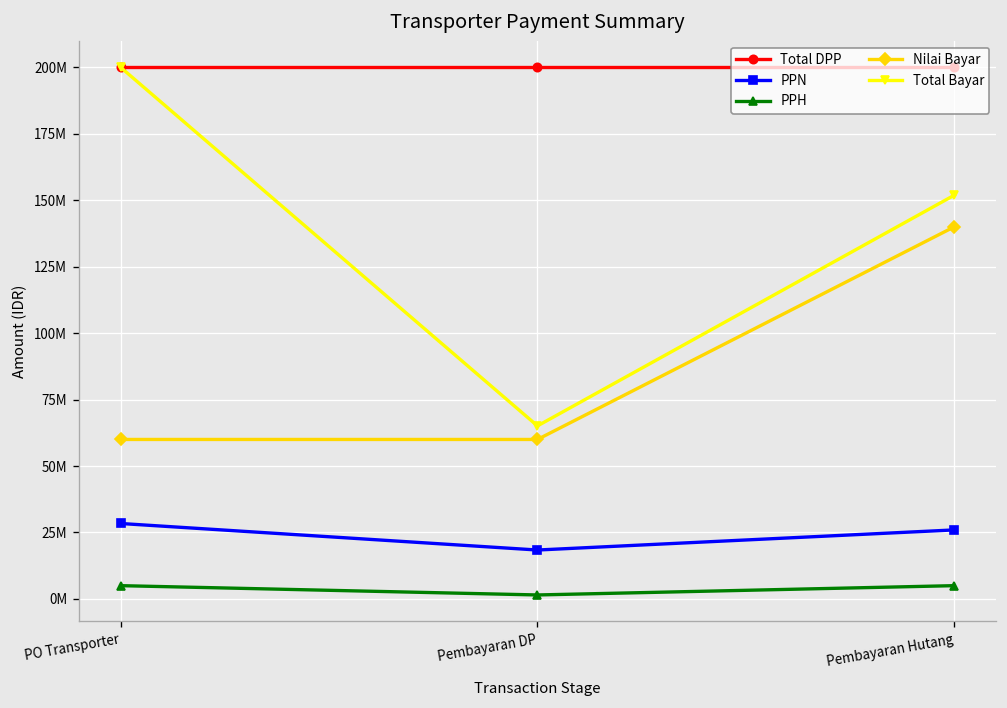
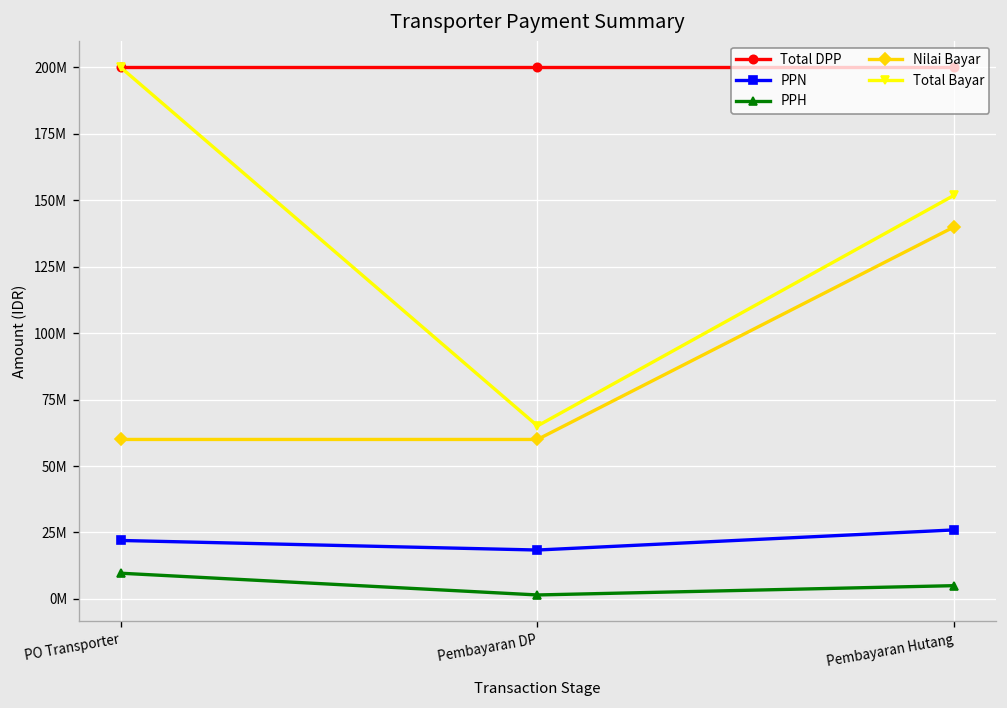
PPN, PO Transporter: 28000000 -> 22000000
PPH, PO Transporter: 5000000 -> 10000000
